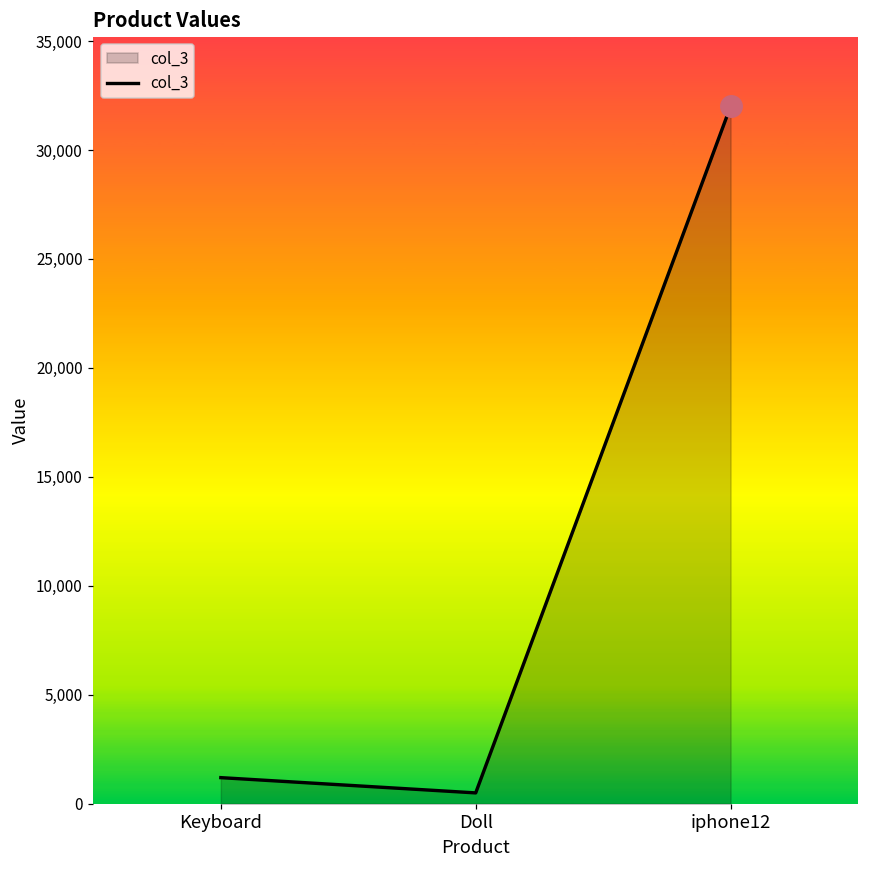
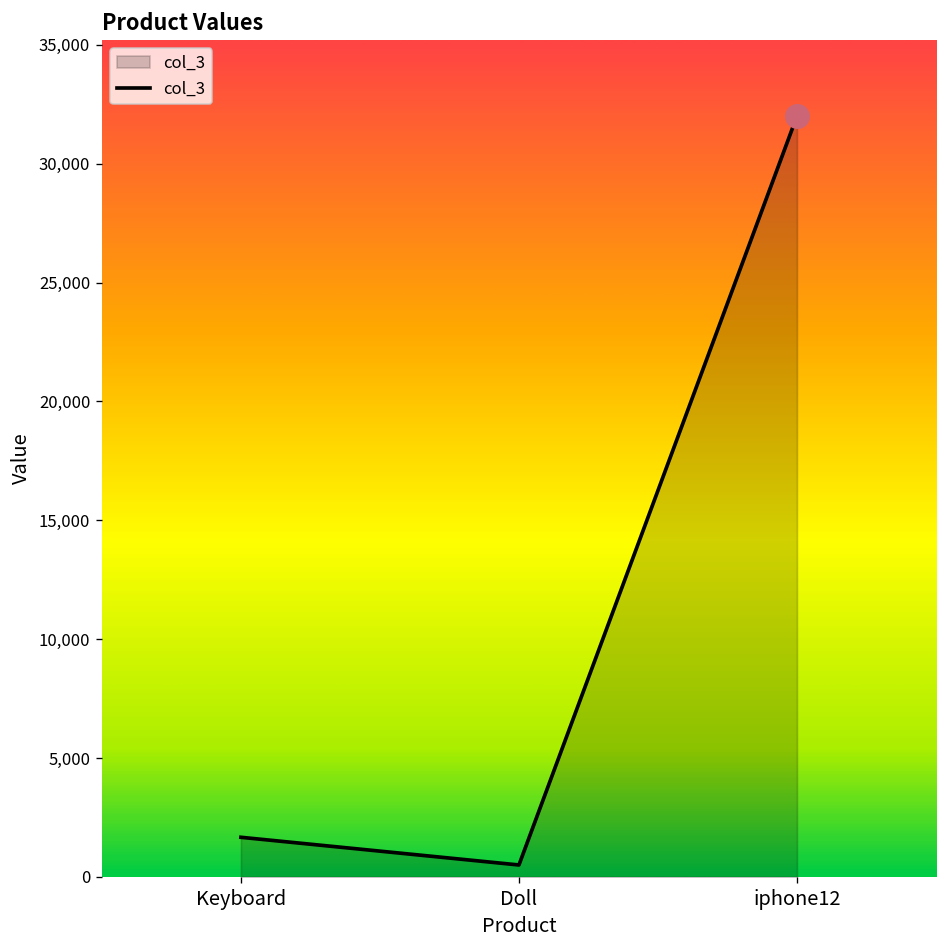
col_3, Keyboard: 1,200 -> 1,700
